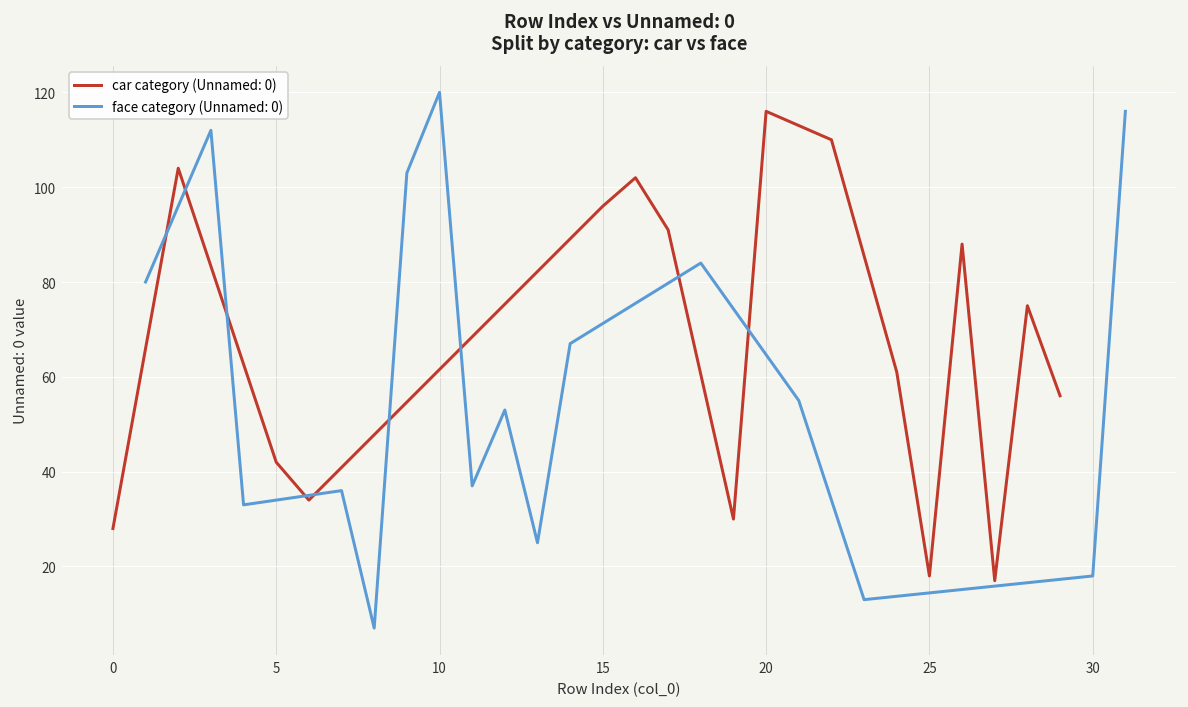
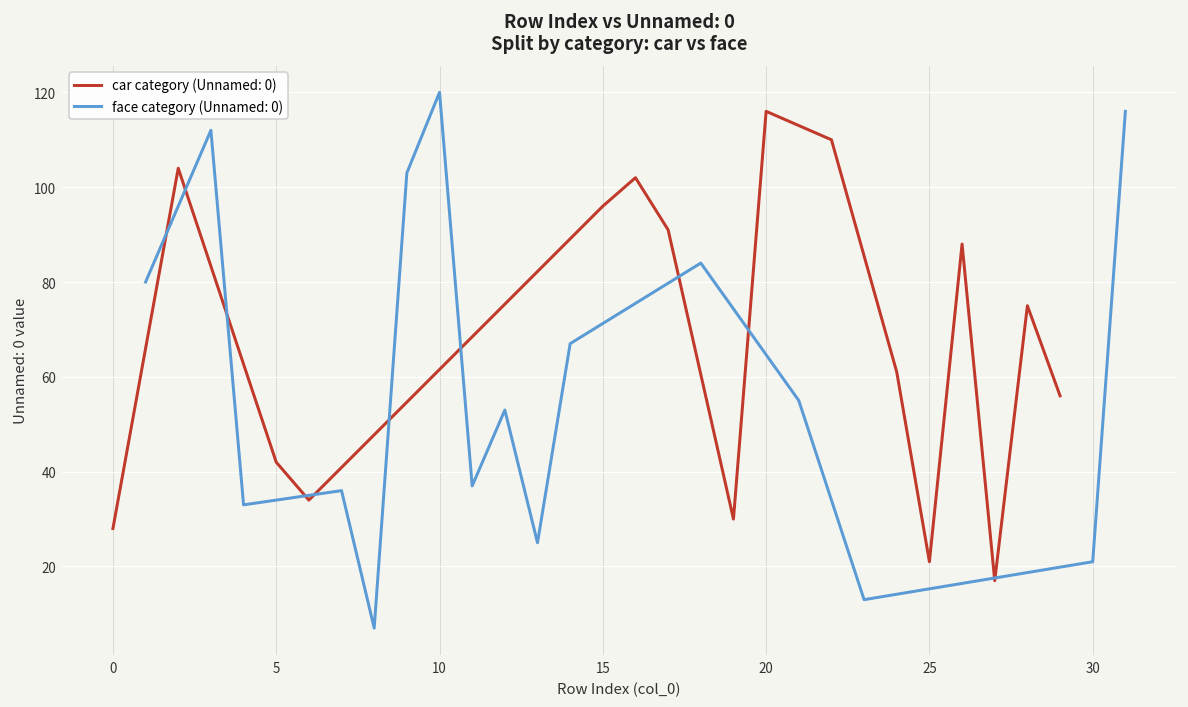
car category (Unnamed: 0), 25: 18 -> 21
face category (Unnamed: 0), 30: 18 -> 21
